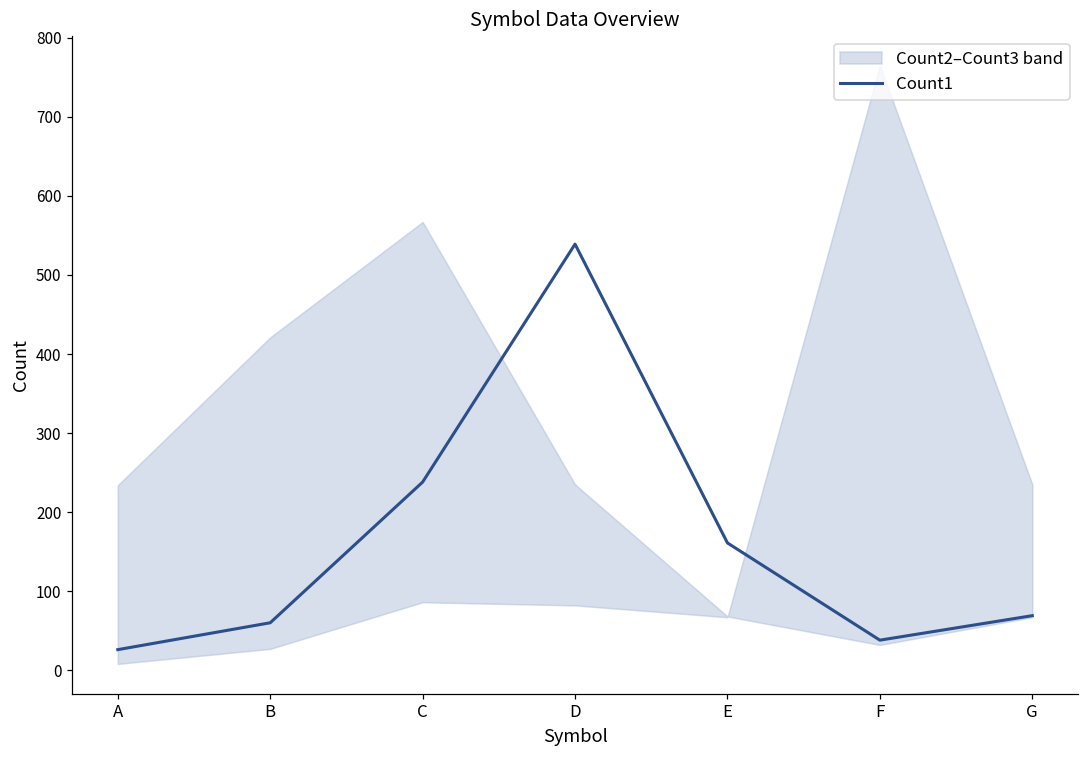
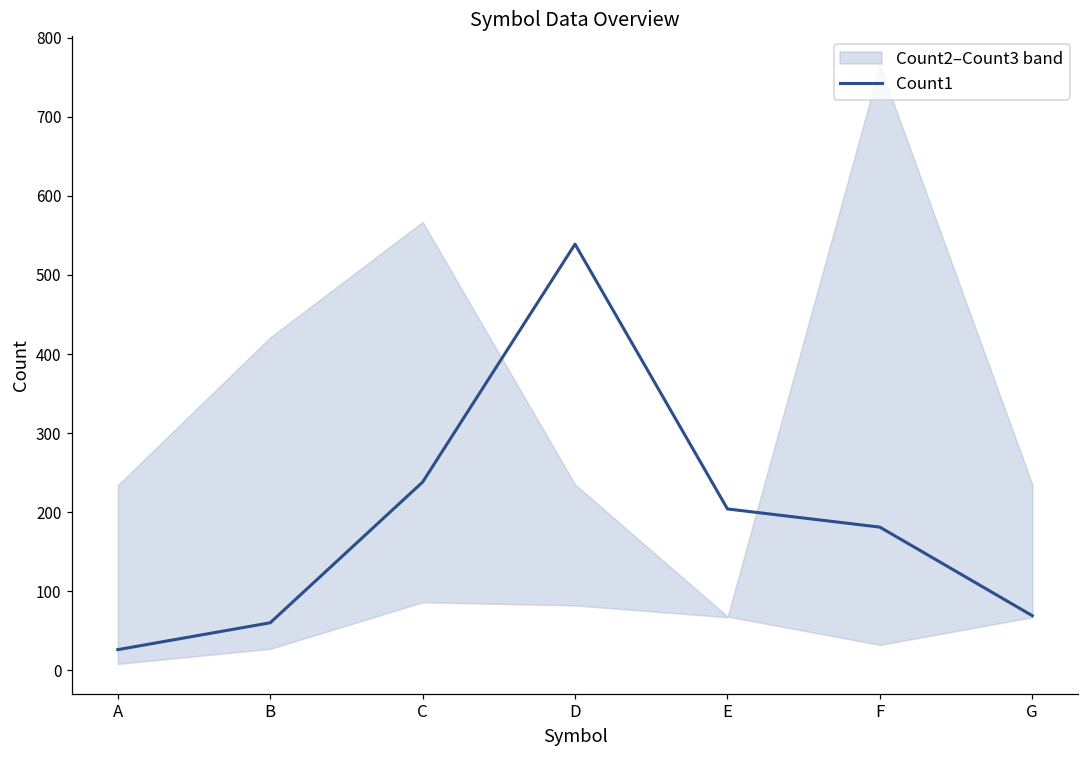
Count1, E: 160 -> 200
Count1, F: 40 -> 180
